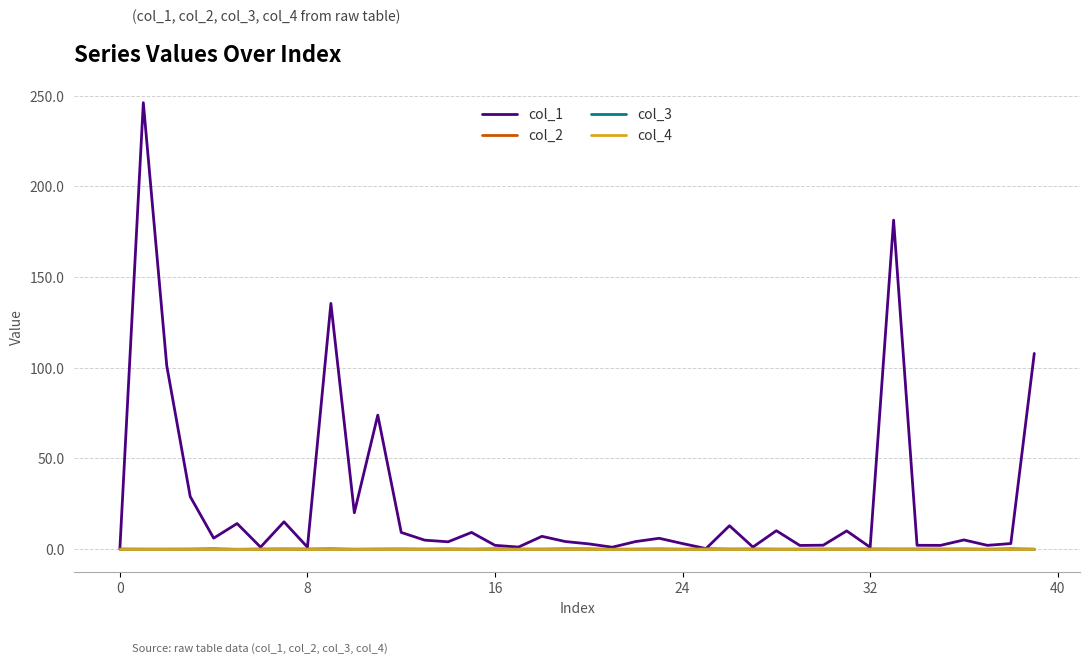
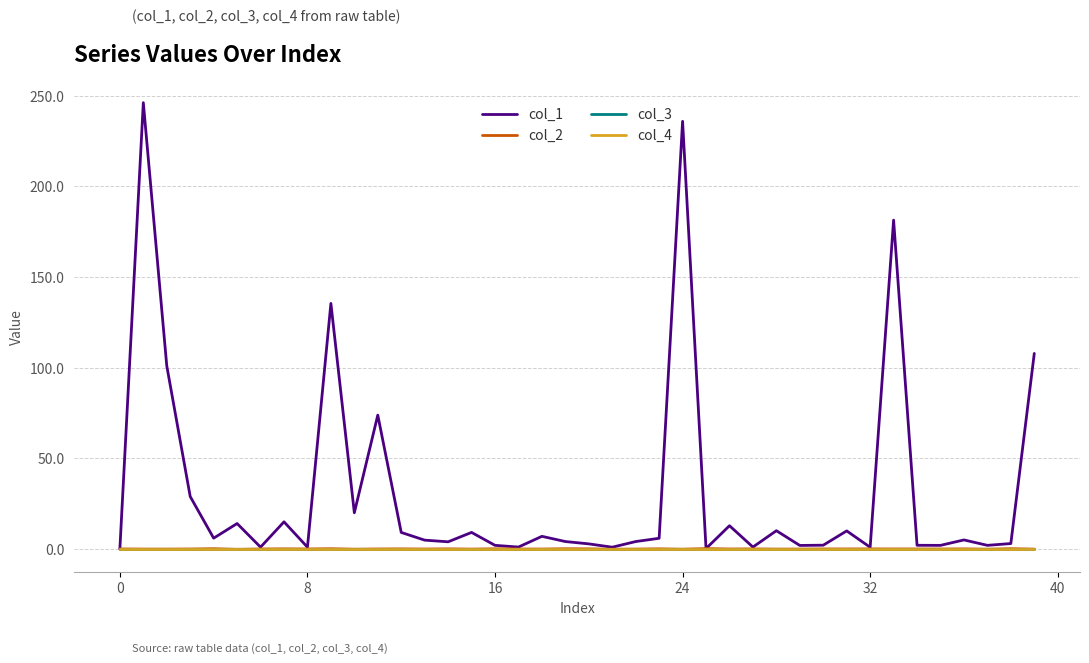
col_1, 24: 3 -> 236
